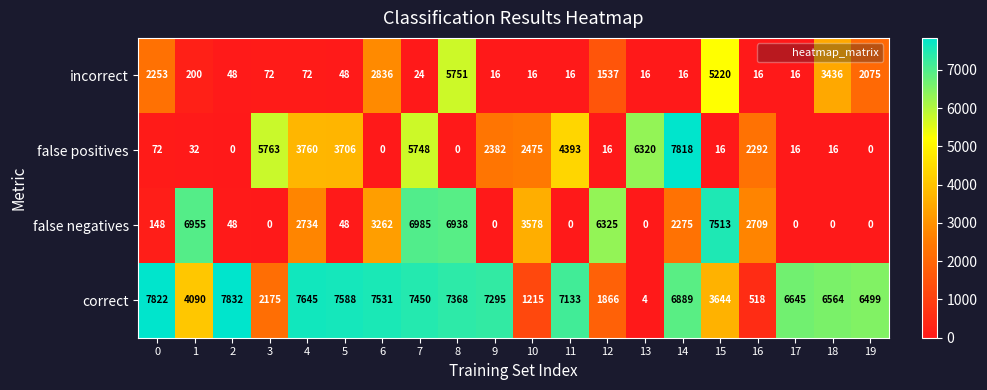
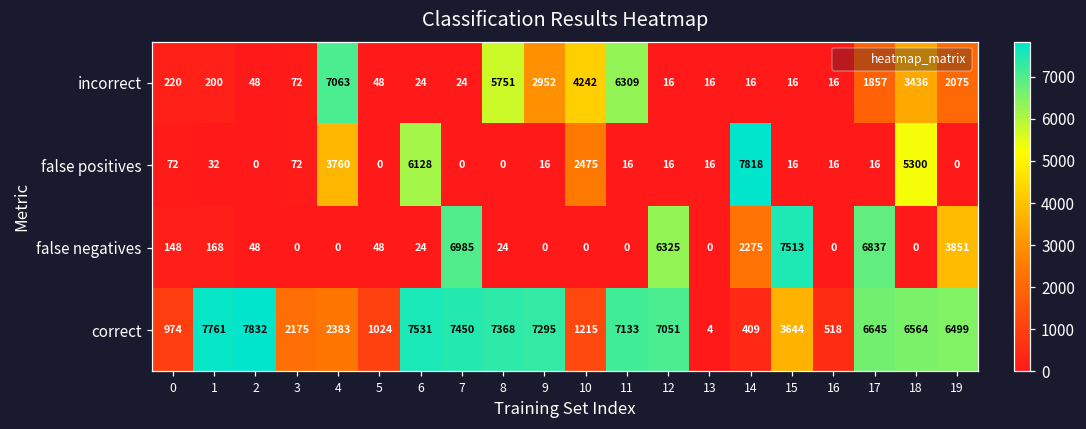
incorrect, 0: 2253 -> 220
incorrect, 4: 72 -> 7063
incorrect, 6: 2836 -> 24
incorrect, 9: 16 -> 2952
incorrect, 10: 16 -> 4242
incorrect, 11: 16 -> 6309
incorrect, 12: 1537 -> 16
incorrect, 15: 5220 -> 16
incorrect, 17: 16 -> 1857
false positives, 3: 5763 -> 72
false positives, 5: 3706 -> 0
false positives, 6: 0 -> 6128
false positives, 7: 5748 -> 0
false positives, 9: 2382 -> 16
false positives, 11: 4393 -> 16
false positives, 13: 6320 -> 16
false positives, 16: 2292 -> 16
false positives, 18: 16 -> 5300
false negatives, 1: 6955 -> 168
false negatives, 4: 2734 -> 0
false negatives, 6: 3262 -> 24
false negatives, 8: 6938 -> 24
false negatives, 10: 3578 -> 0
false negatives, 16: 2709 -> 0
false negatives, 17: 0 -> 6837
false negatives, 19: 0 -> 3851
correct, 0: 7822 -> 974
correct, 1: 4090 -> 7761
correct, 4: 7645 -> 2383
correct, 5: 7588 -> 1024
correct, 12: 1866 -> 7051
correct, 14: 6889 -> 409
